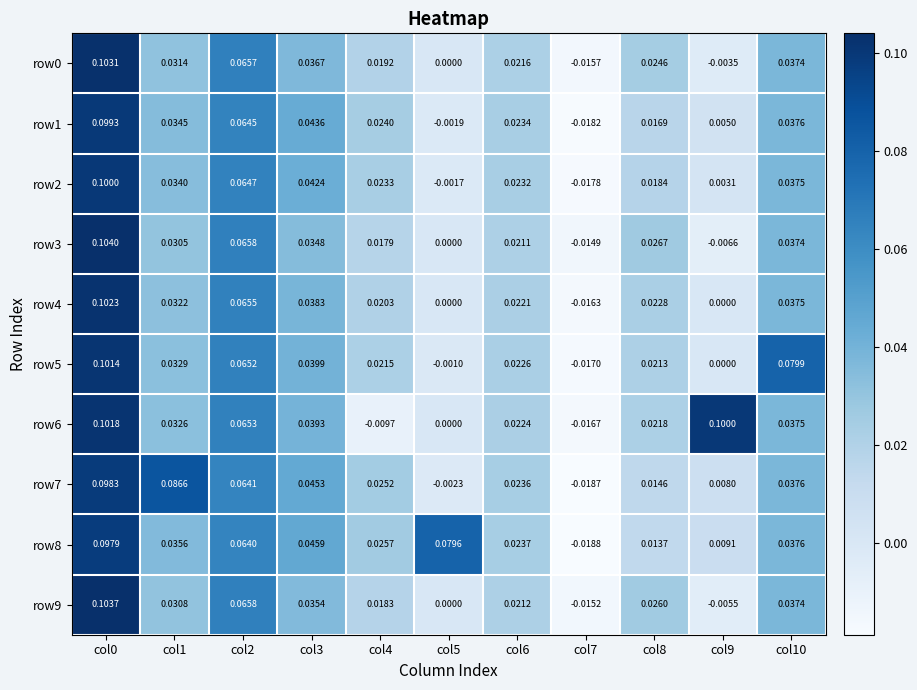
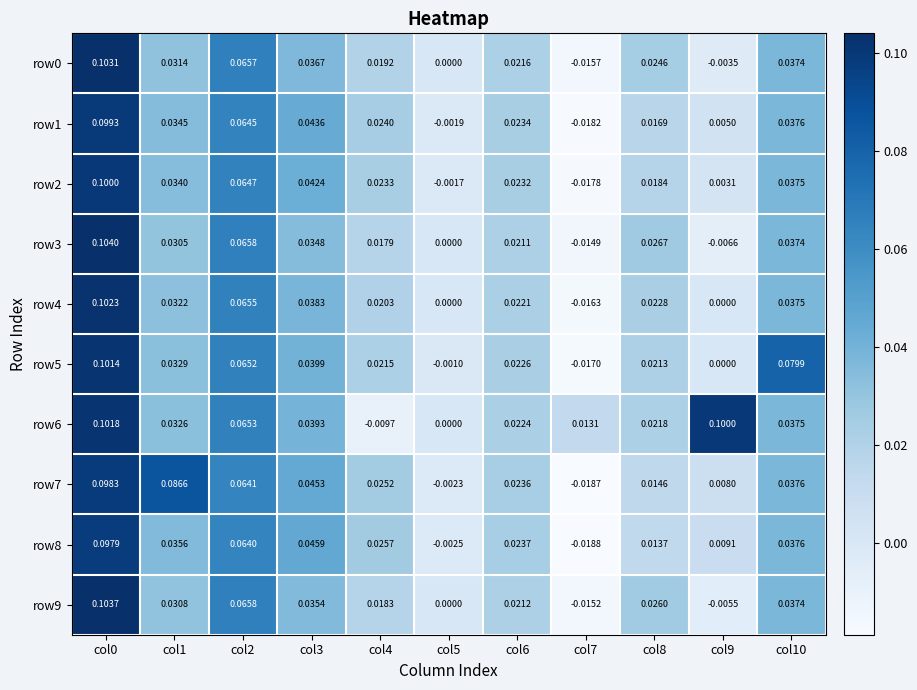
row6, col7: -0.0167 -> 0.0131
row8, col5: 0.0796 -> -0.0025
